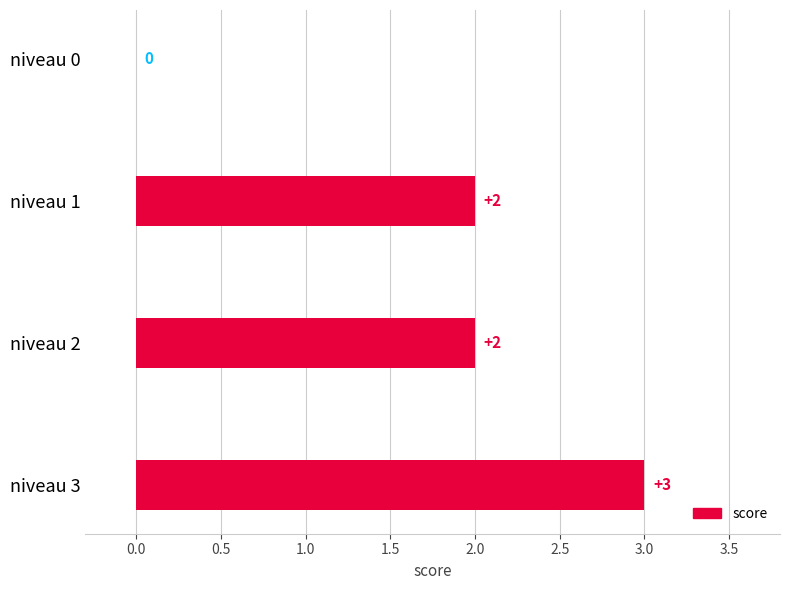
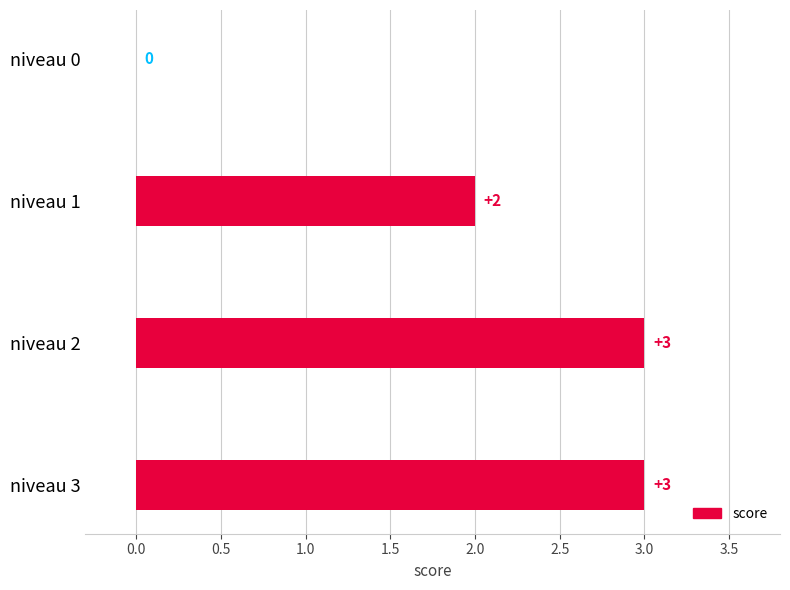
niveau 2: +2 -> +3
